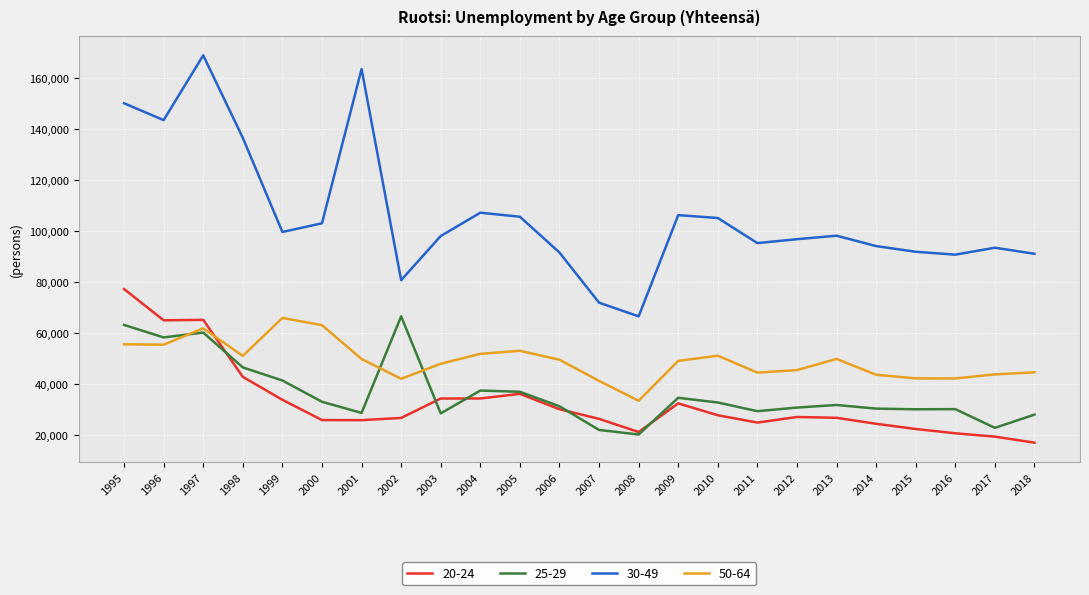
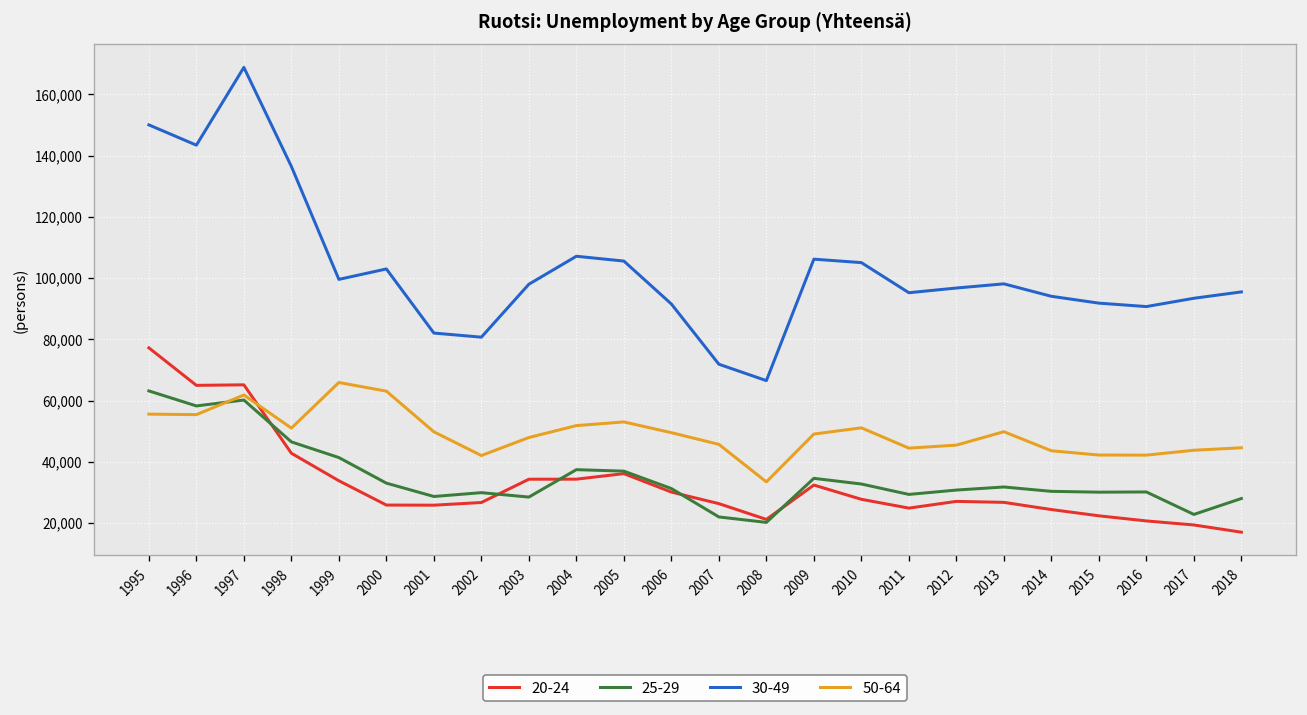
30-49, 2001: 163,000 -> 82,000
25-29, 2002: 67,000 -> 30,000
50-64, 2007: 41,000 -> 46,000
30-49, 2018: 91,000 -> 95,000
